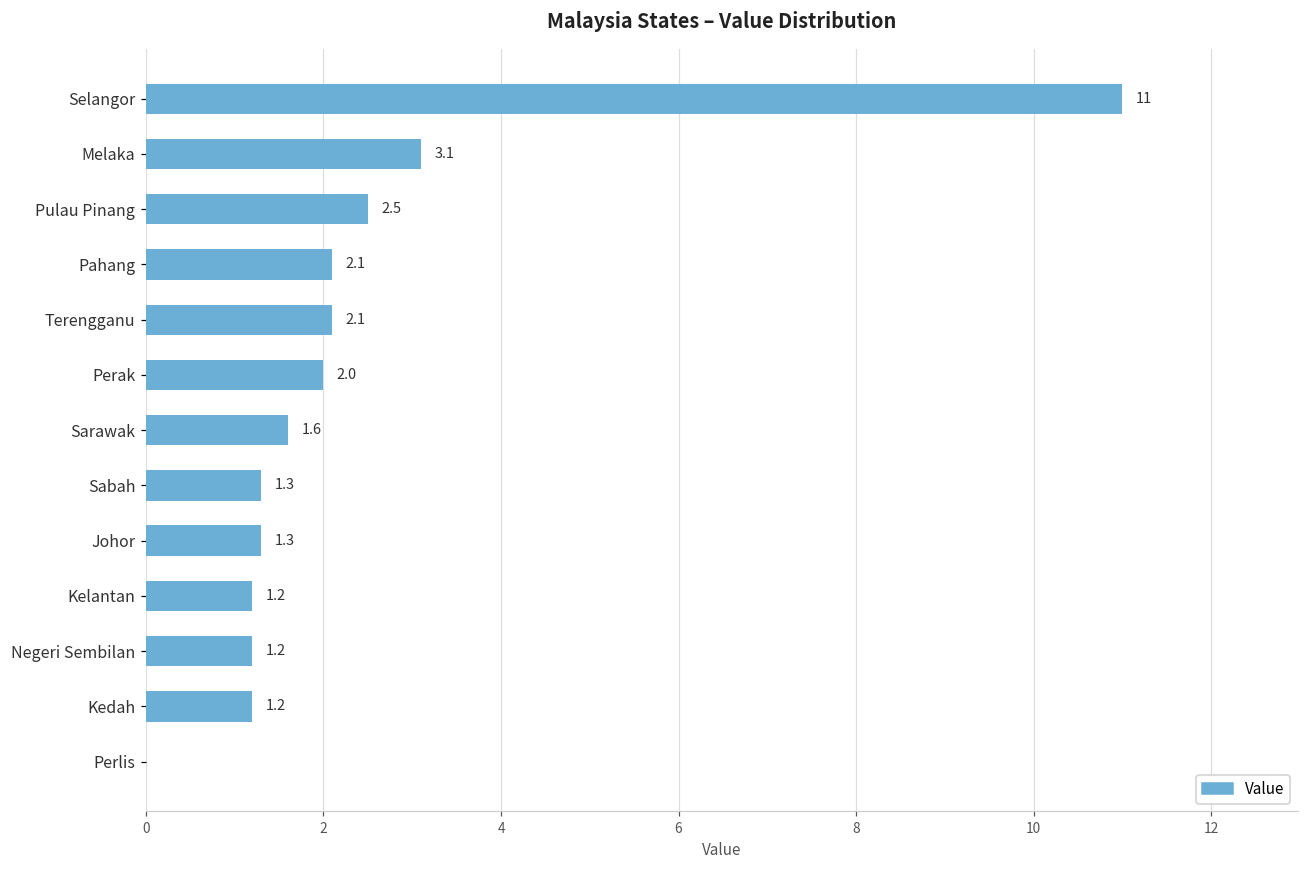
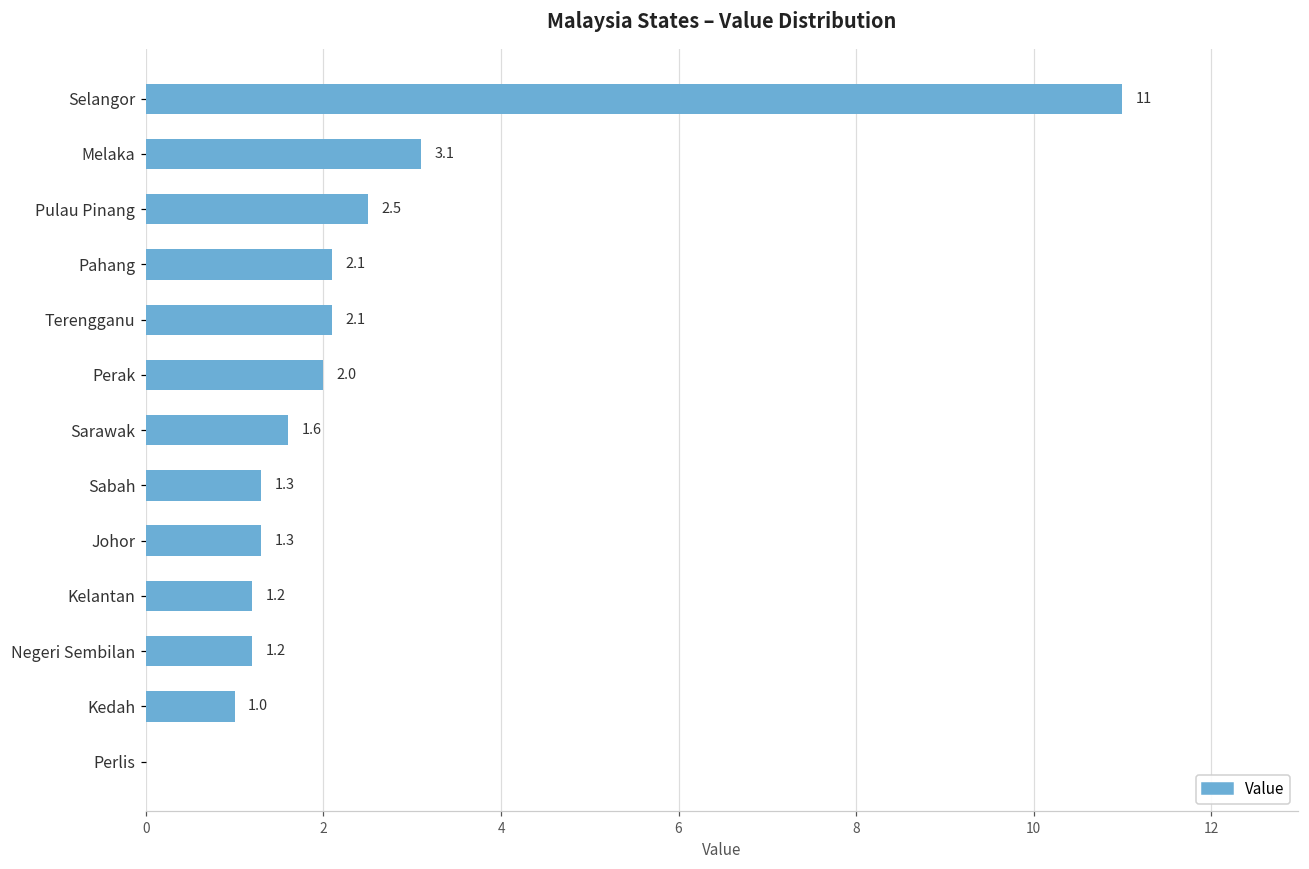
Kedah: 1.2 -> 1.0
